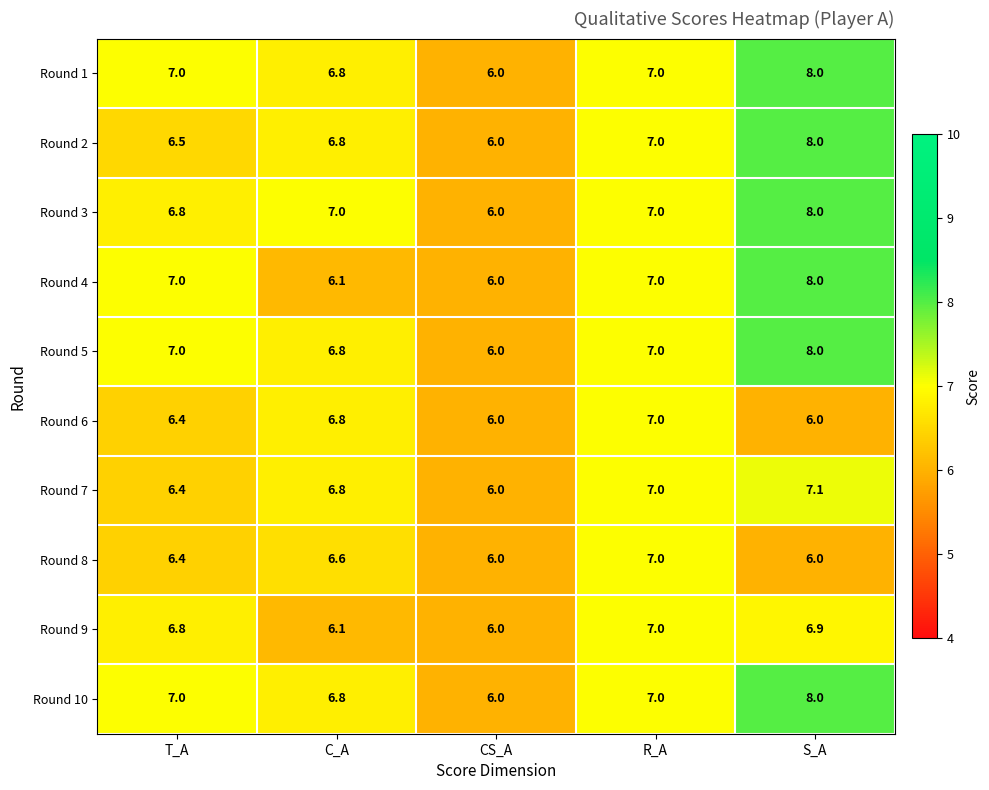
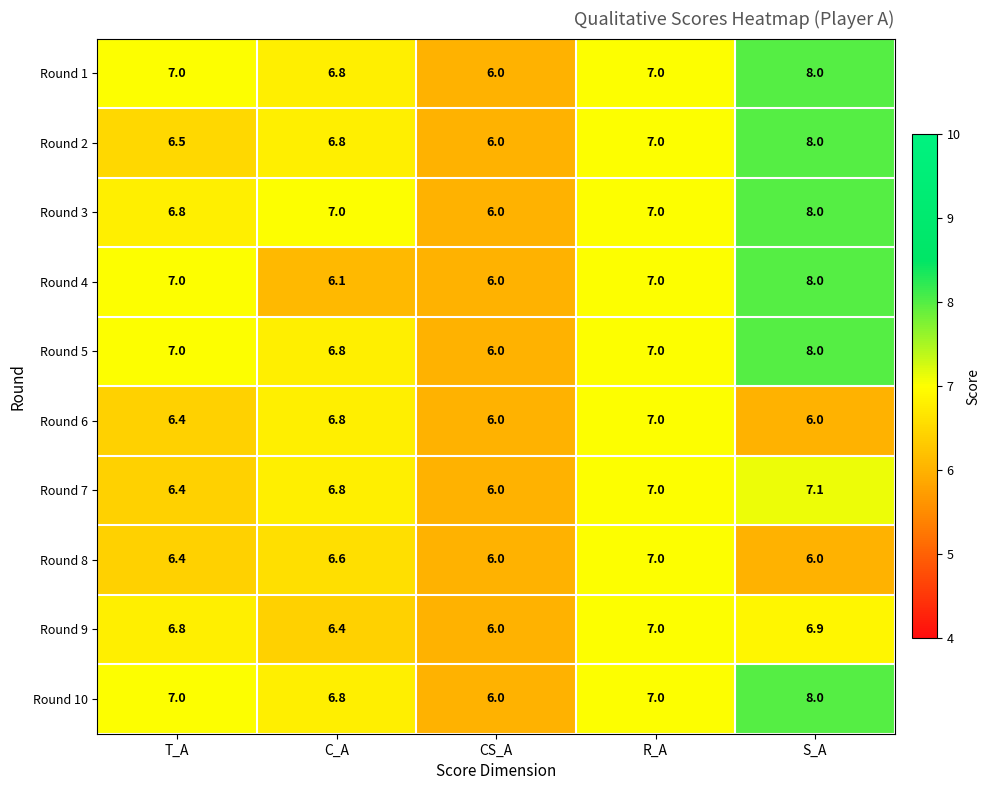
Round 9, C_A: 6.1 -> 6.4
